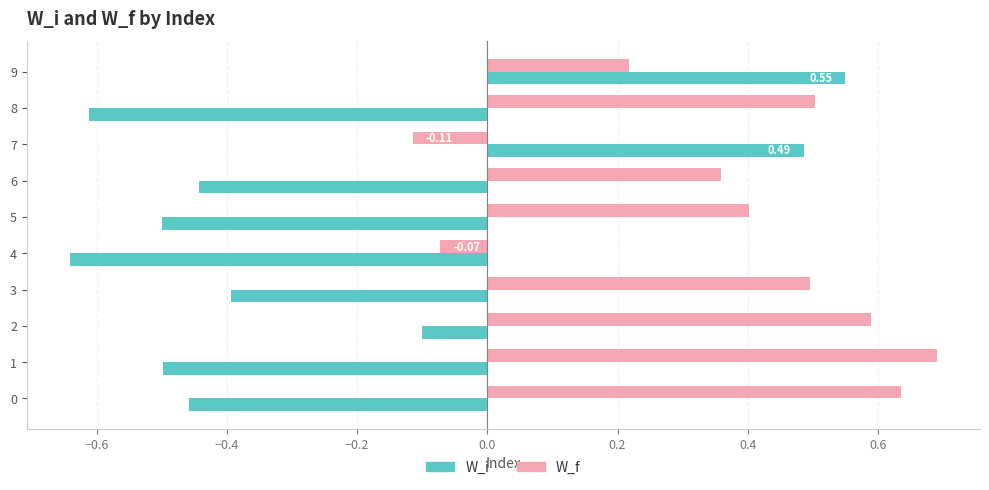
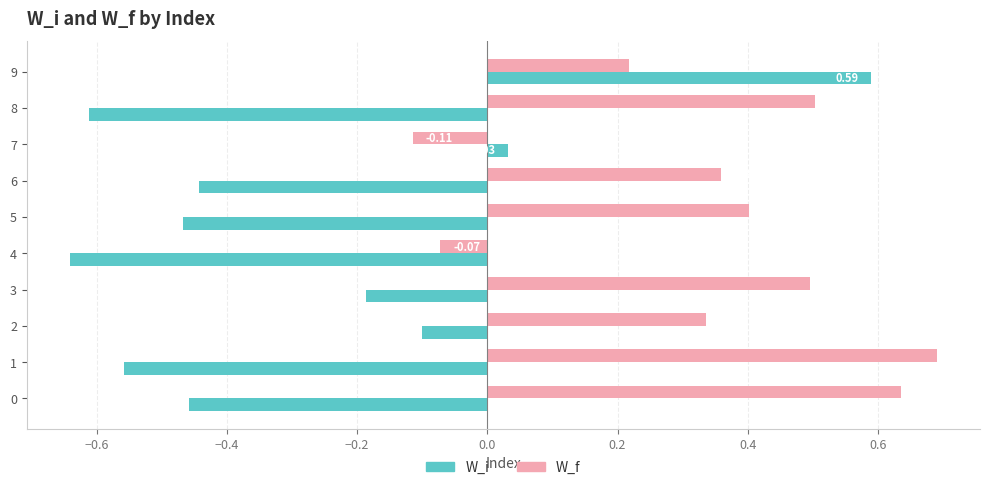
W_i, 9: 0.55 -> 0.59
W_i, 7: 0.49 -> 0.03
W_i, 5: -0.50 -> -0.47
W_i, 3: -0.39 -> -0.19
W_f, 2: 0.59 -> 0.34
W_i, 1: -0.50 -> -0.56
